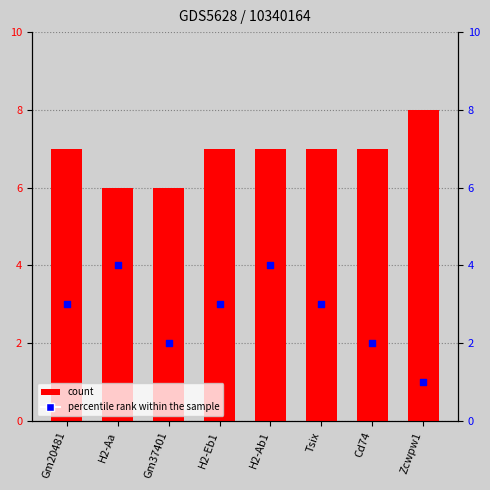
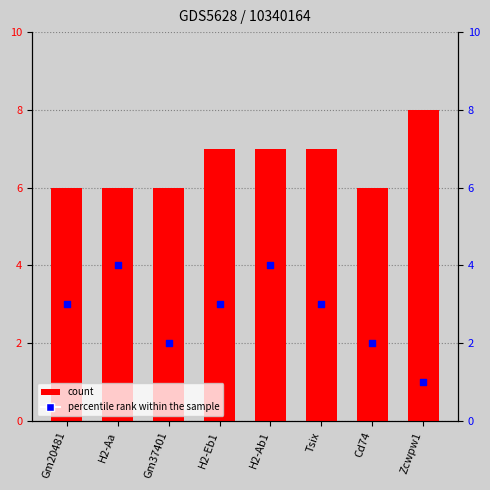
count, Gm20481: 7 -> 6
count, Cd74: 7 -> 6
